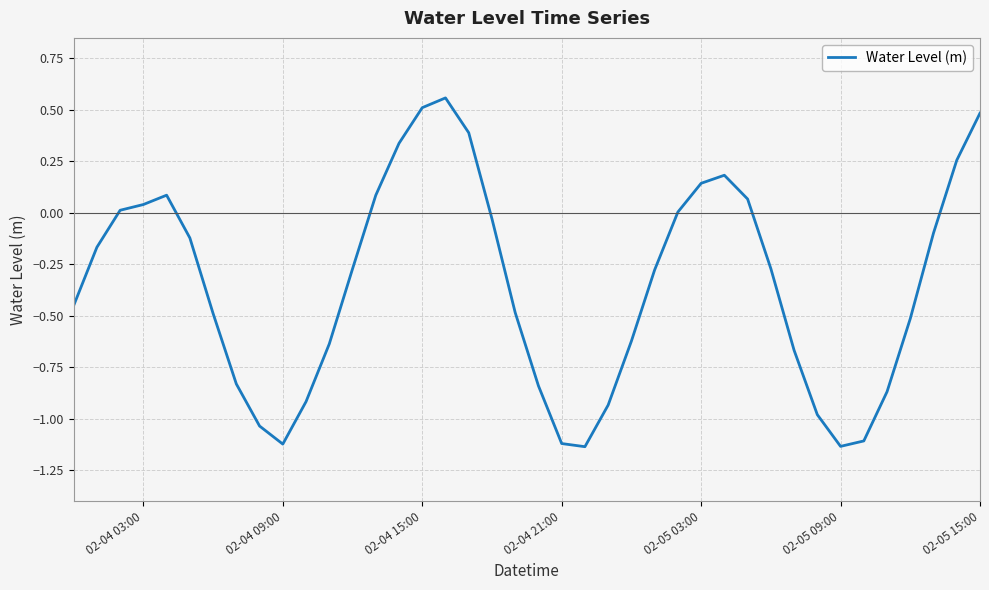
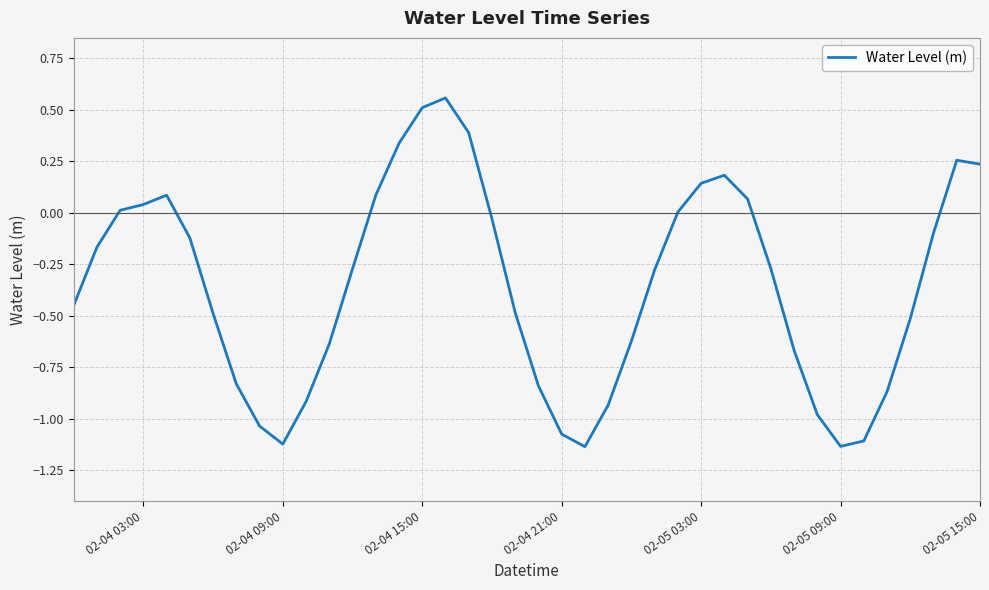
02-04 21:00: -1.12 -> -1.08
02-05 15:00: 0.48 -> 0.24
